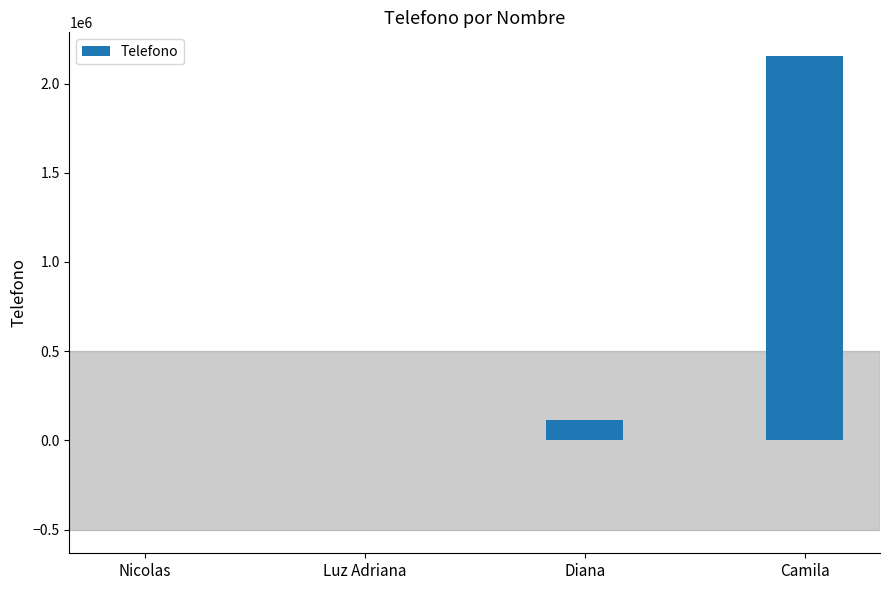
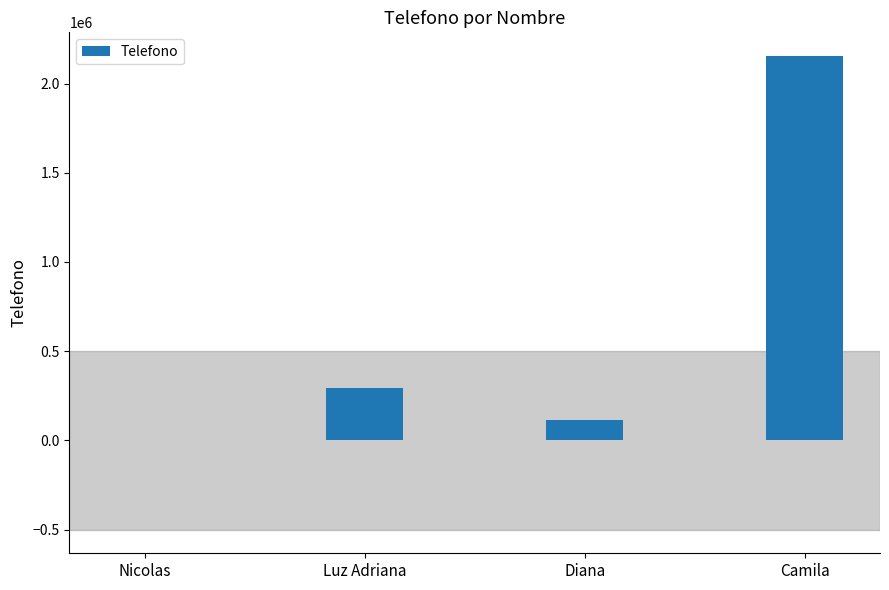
Luz Adriana: 0 -> 290000
